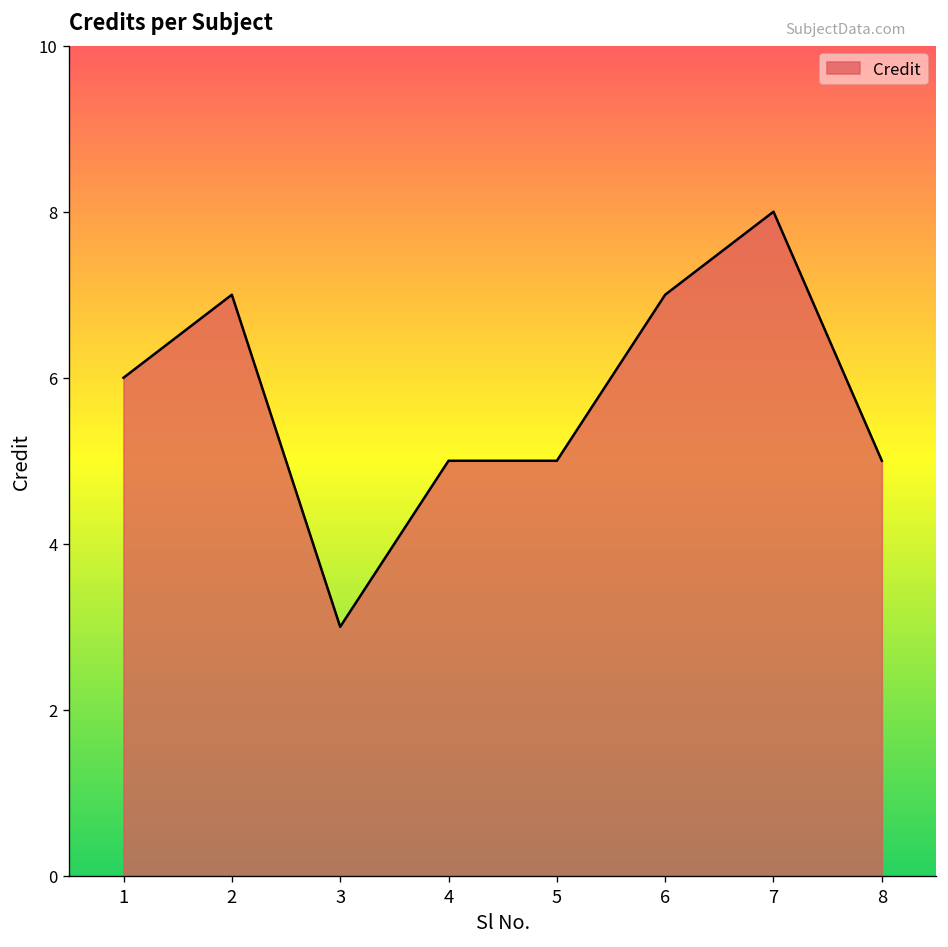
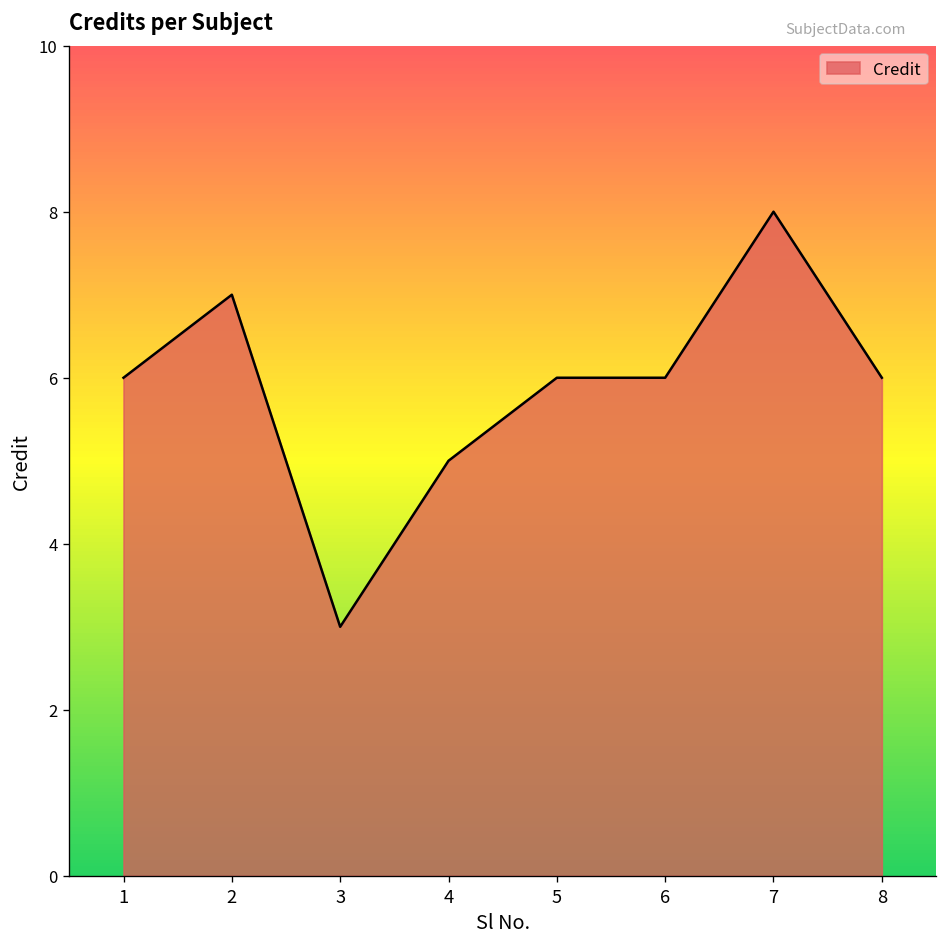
5: 5 -> 6
6: 7 -> 6
8: 5 -> 6
